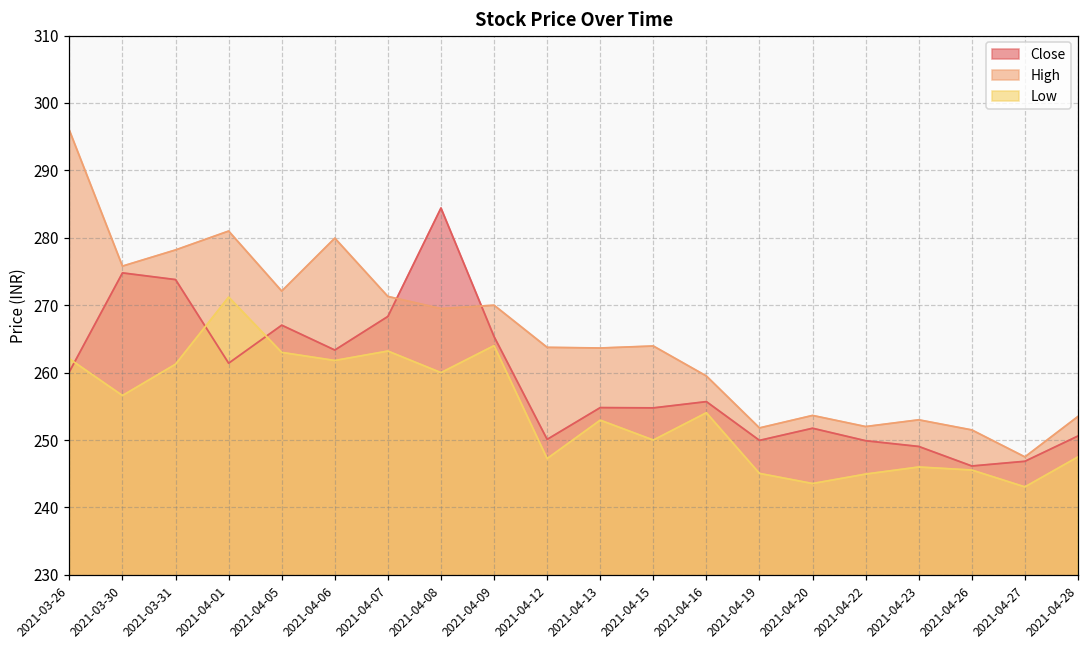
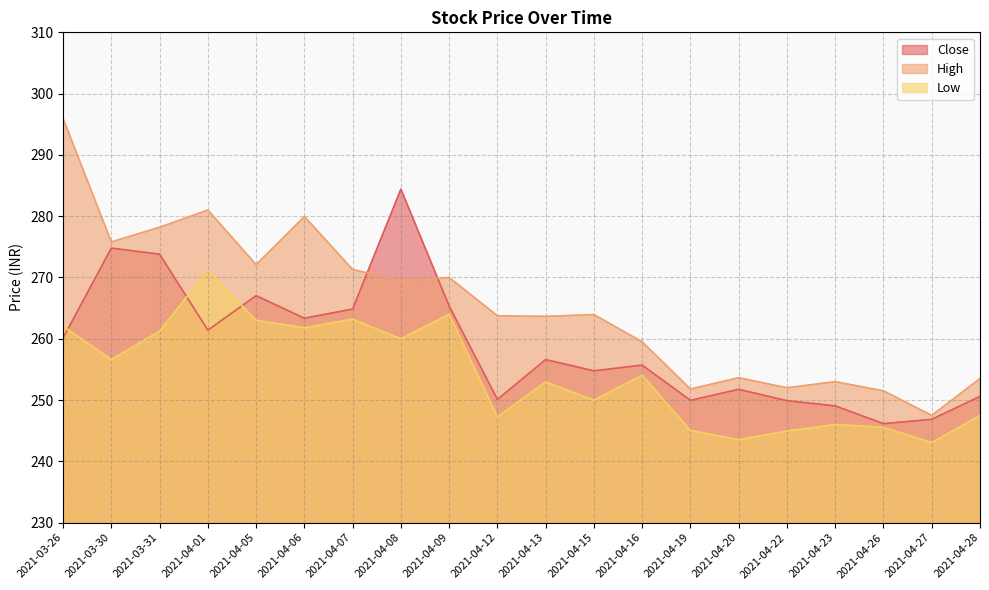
Close, 2021-04-07: 268 -> 265
Close, 2021-04-13: 255 -> 257
